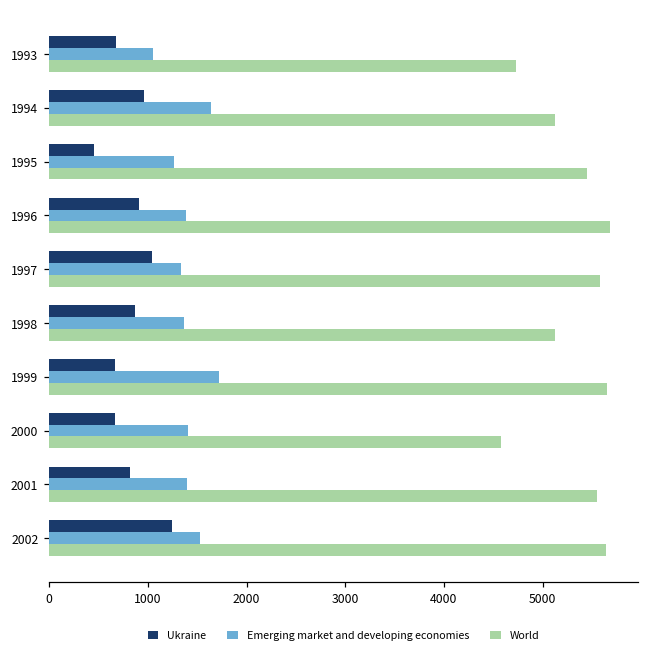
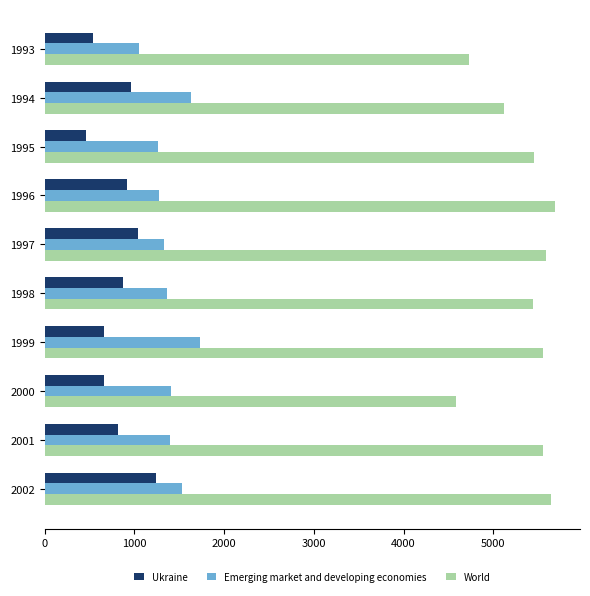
Ukraine, 1993: 700 -> 500
Emerging market and developing economies, 1996: 1400 -> 1300
World, 1998: 5100 -> 5400
World, 1999: 5700 -> 5600
